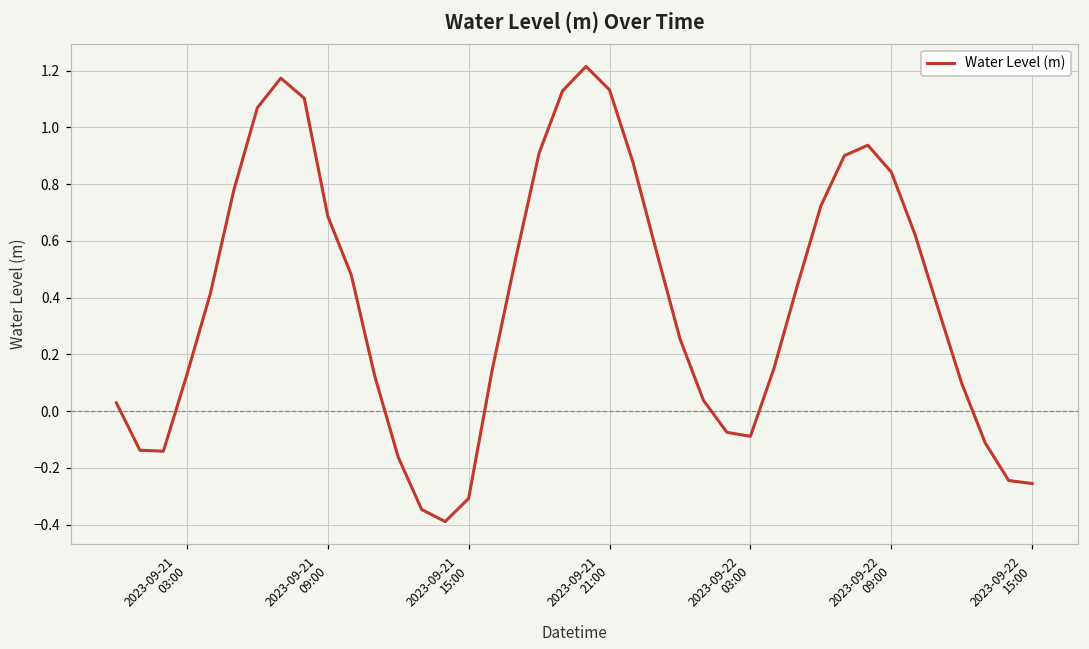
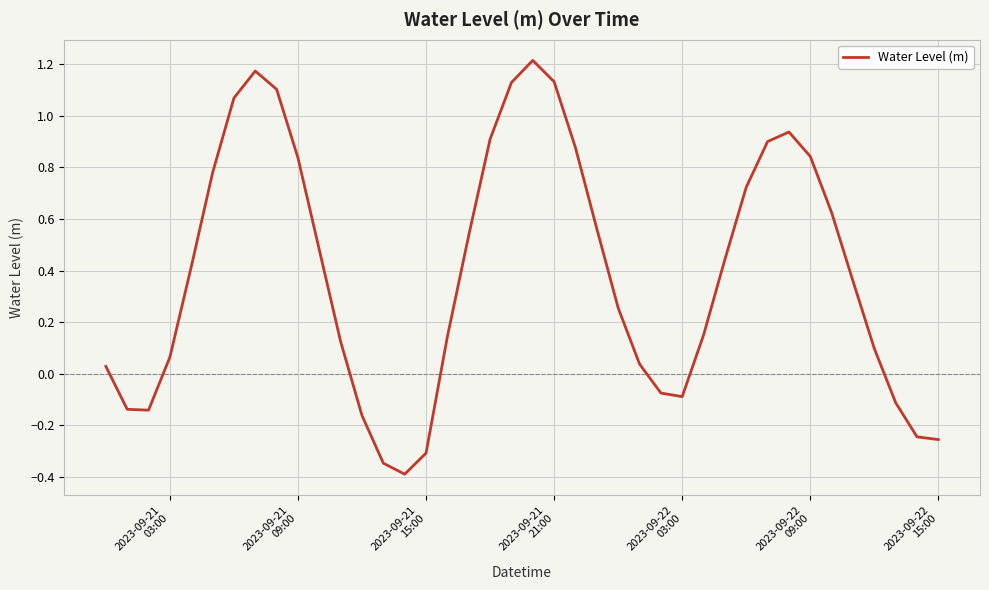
2023-09-21 03:00: 0.13 -> 0.06
2023-09-21 09:00: 0.69 -> 0.84
